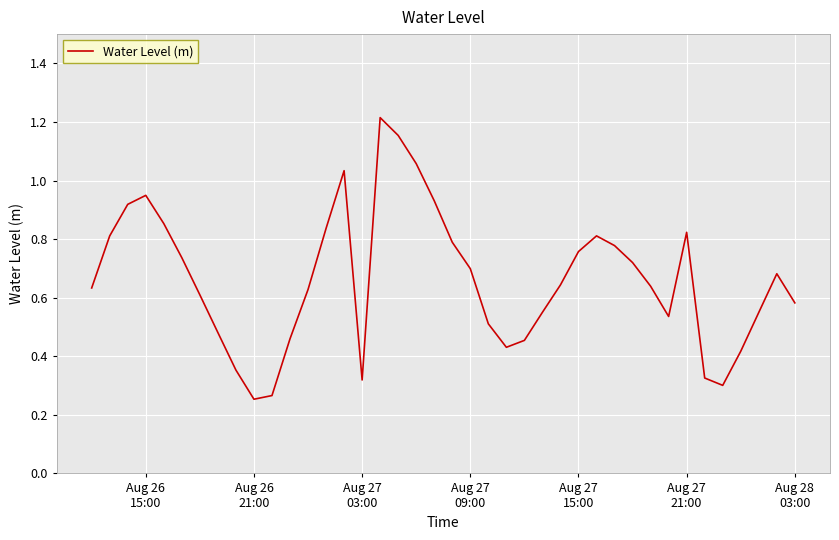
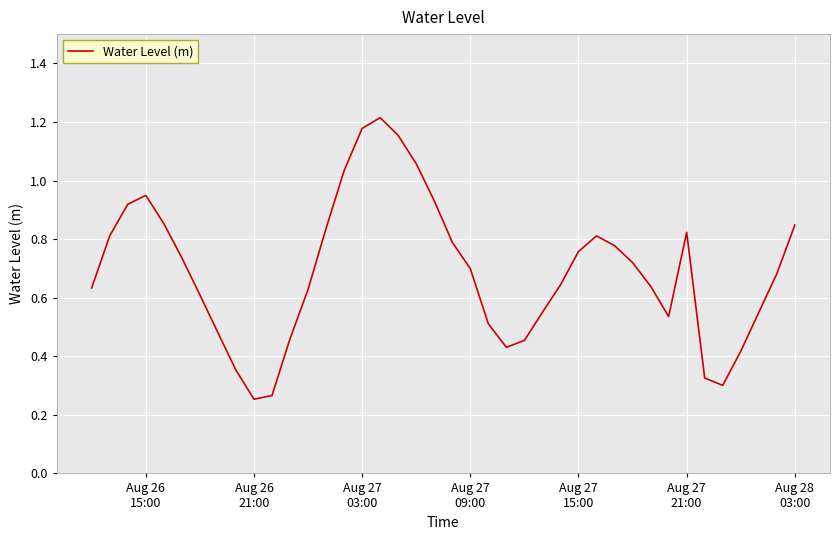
Aug 27 03:00: 0.32 -> 1.18
Aug 28 03:00: 0.58 -> 0.85
